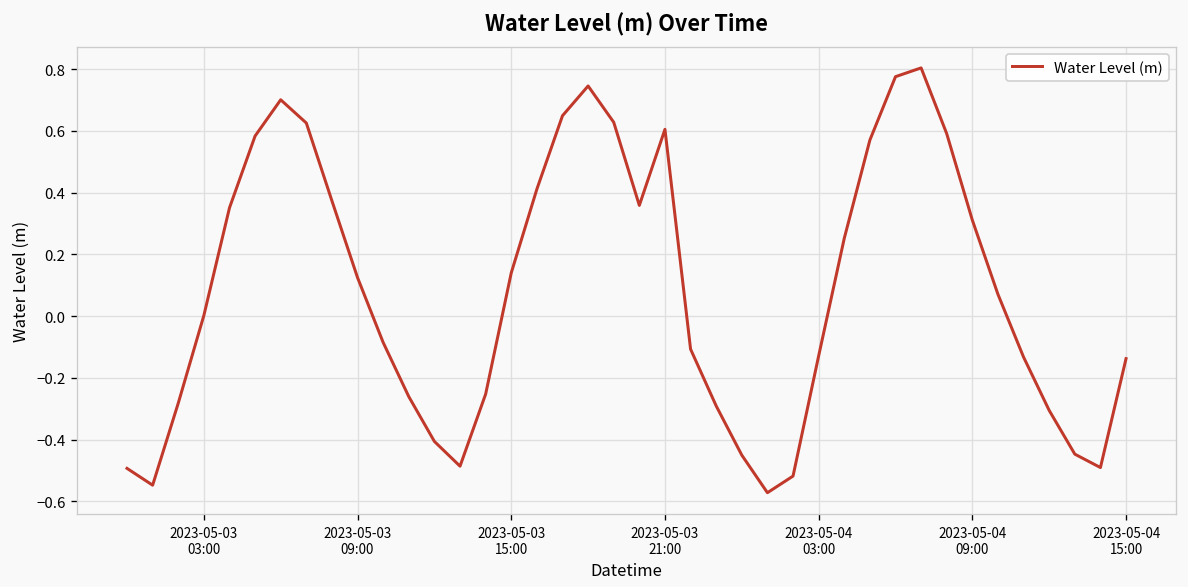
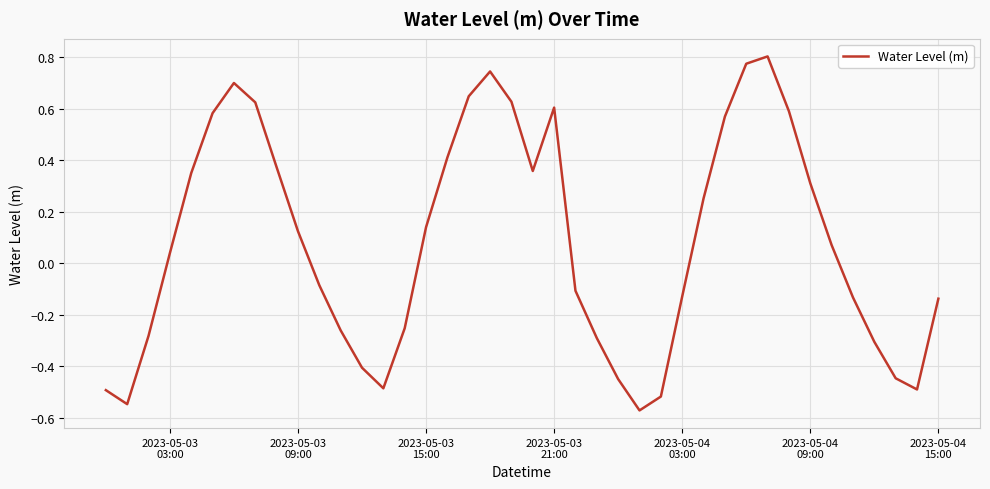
2023-05-03 03:00: 0.00 -> 0.04
